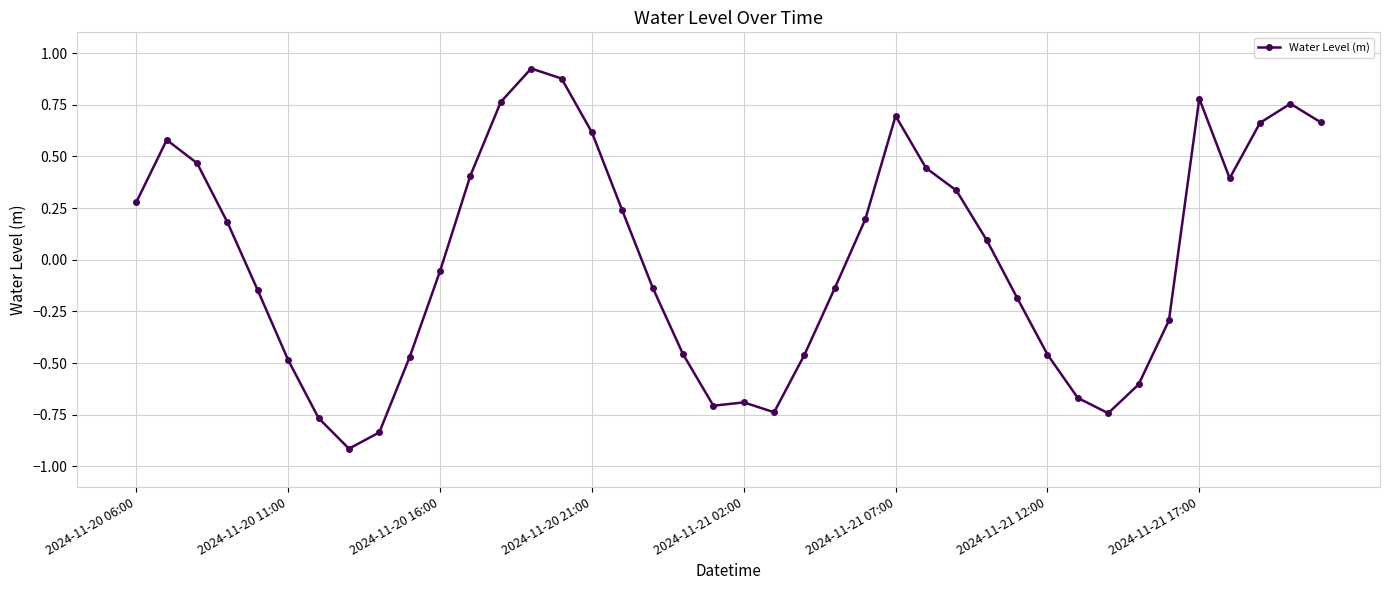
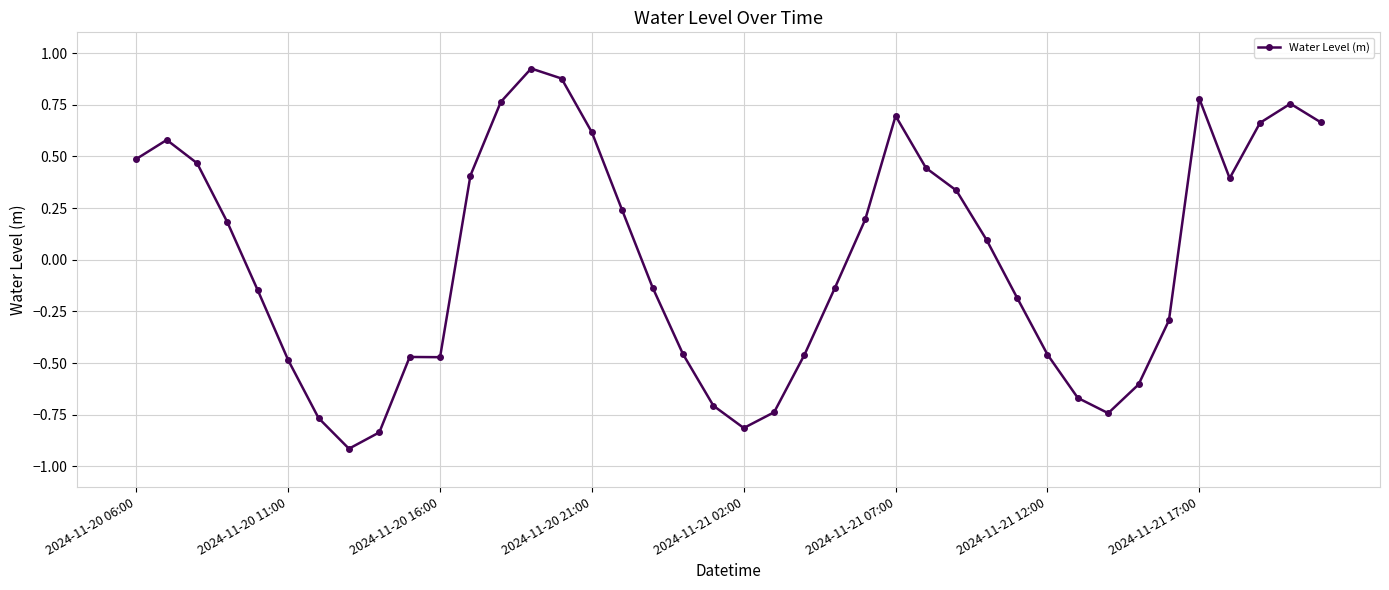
2024-11-20 06:00: 0.28 -> 0.49
2024-11-20 16:00: -0.05 -> -0.47
2024-11-21 02:00: -0.69 -> -0.81
